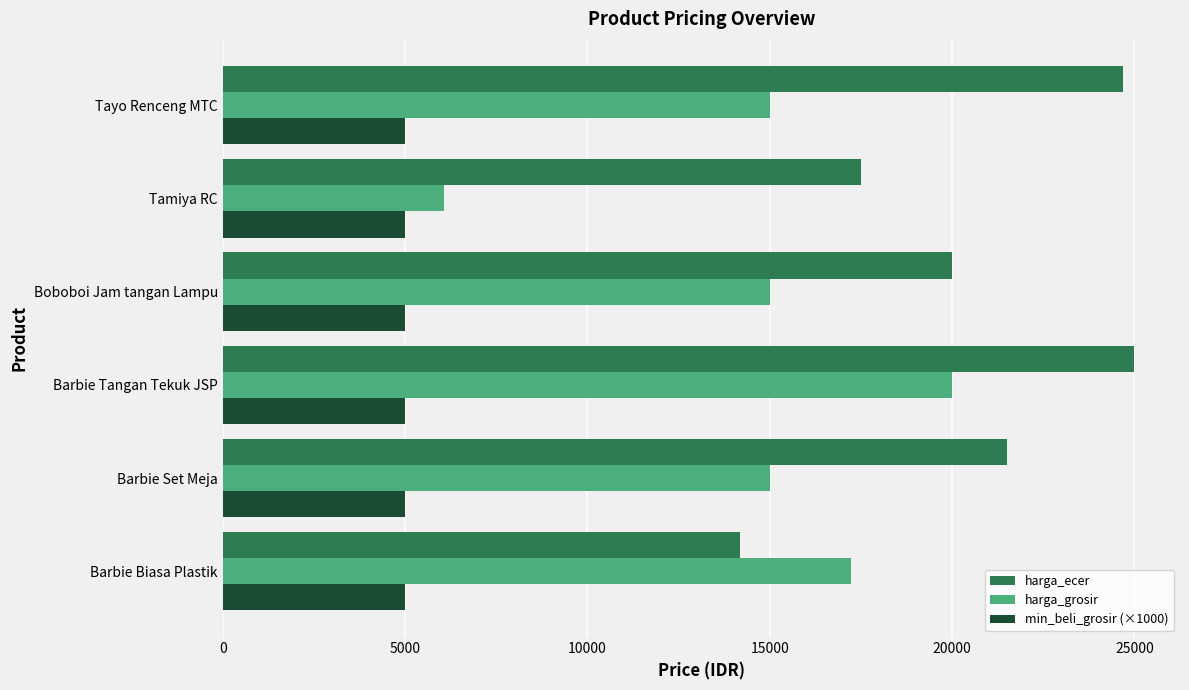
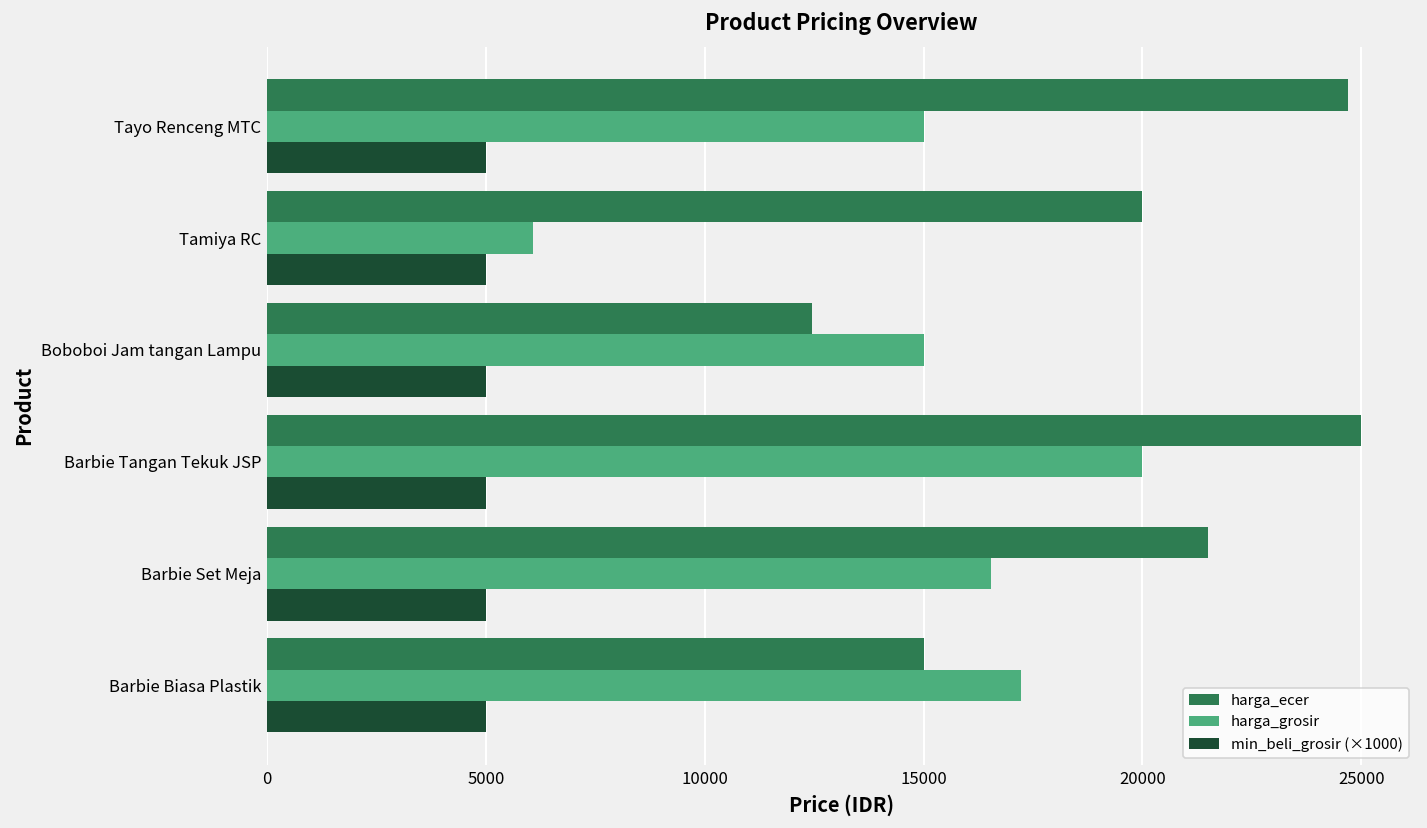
harga_ecer, Tamiya RC: 17500 -> 20000
harga_ecer, Boboboi Jam tangan Lampu: 20000 -> 12400
harga_grosir, Barbie Set Meja: 15000 -> 16500
harga_ecer, Barbie Biasa Plastik: 14200 -> 15000
